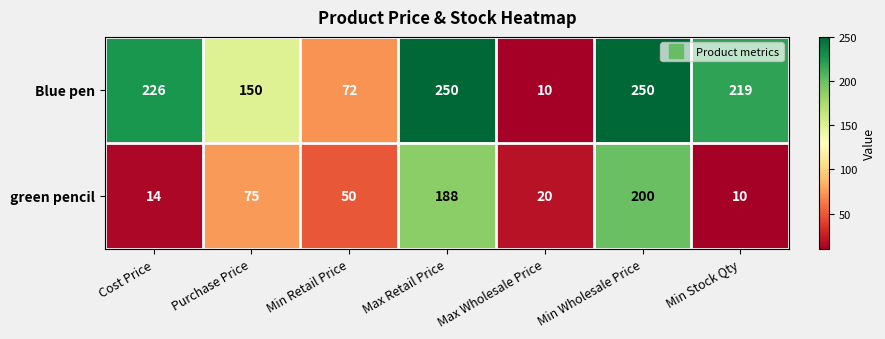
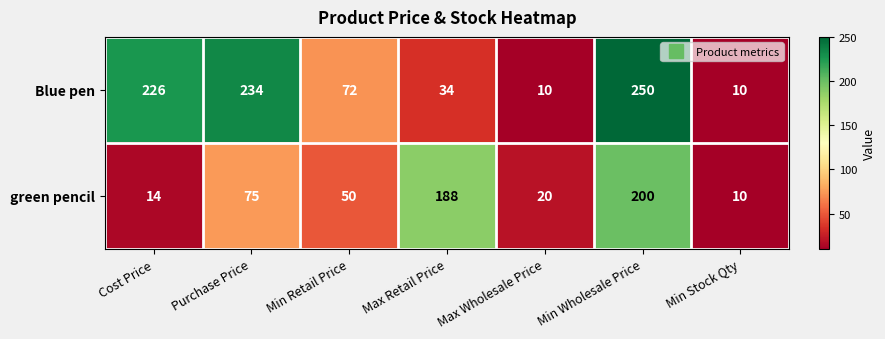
Blue pen, Purchase Price: 150 -> 234
Blue pen, Max Retail Price: 250 -> 34
Blue pen, Min Stock Qty: 219 -> 10
